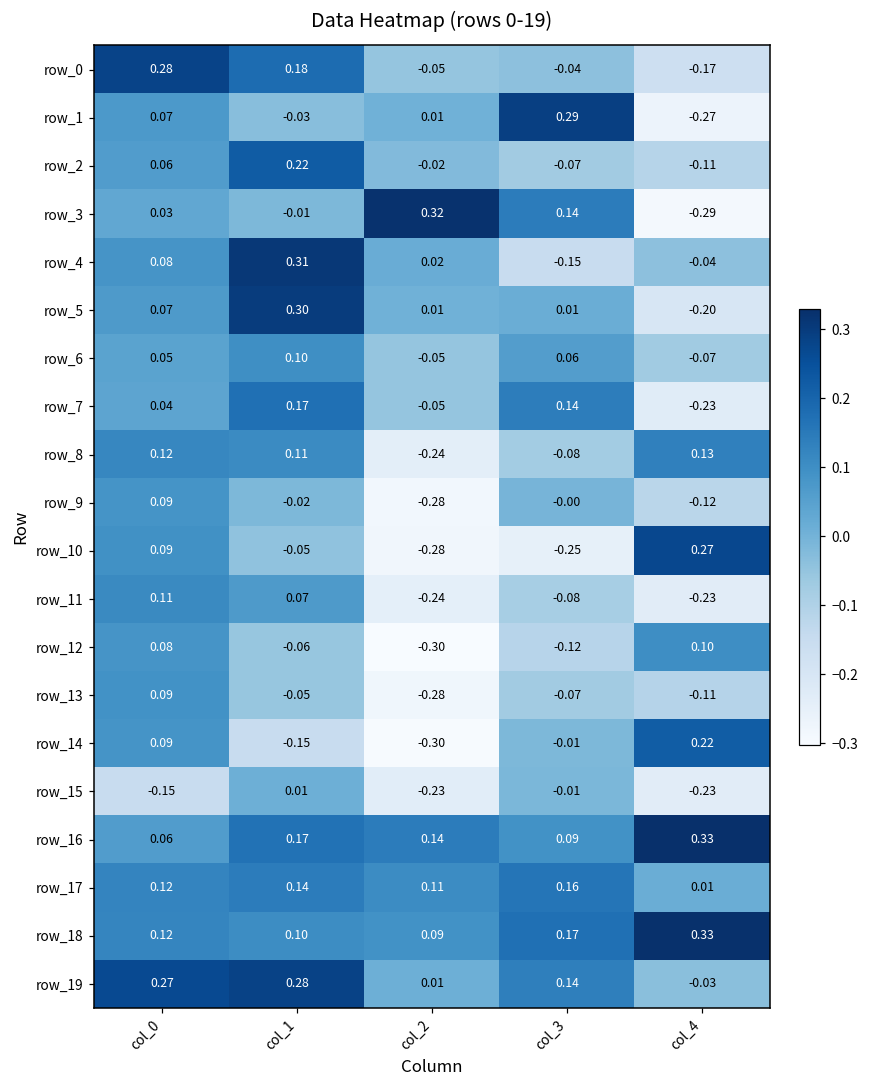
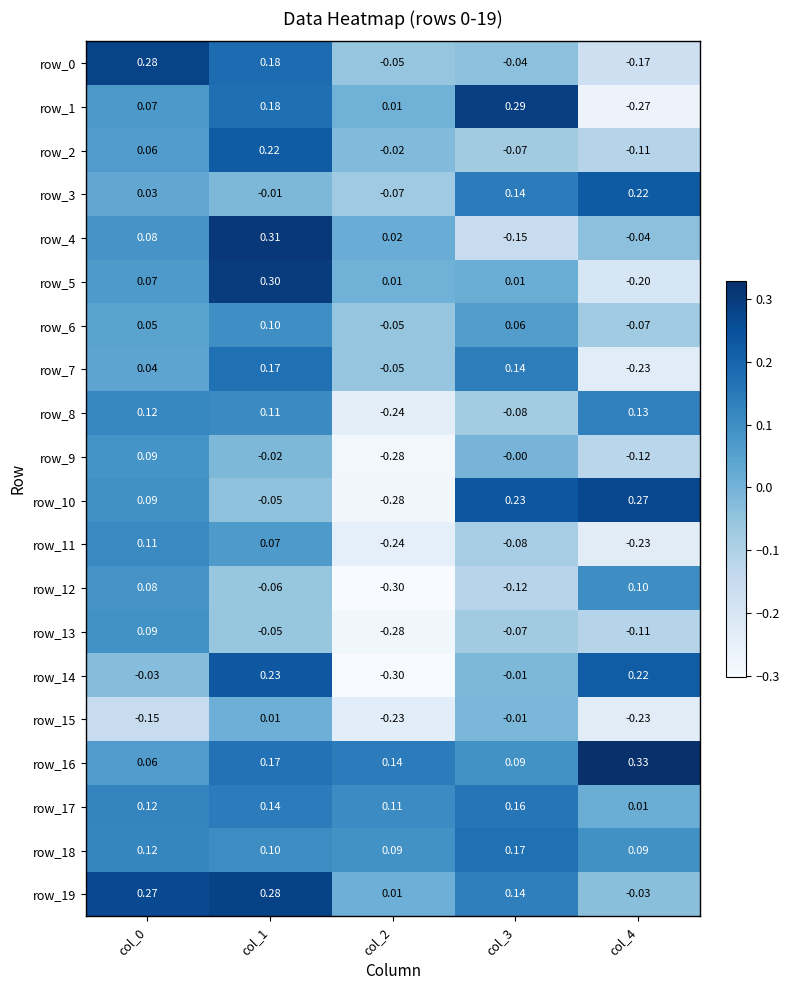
row_1, col_1: -0.03 -> 0.18
row_3, col_2: 0.32 -> -0.07
row_3, col_4: -0.29 -> 0.22
row_10, col_3: -0.25 -> 0.23
row_14, col_0: 0.09 -> -0.03
row_14, col_1: -0.15 -> 0.23
row_18, col_4: 0.33 -> 0.09
